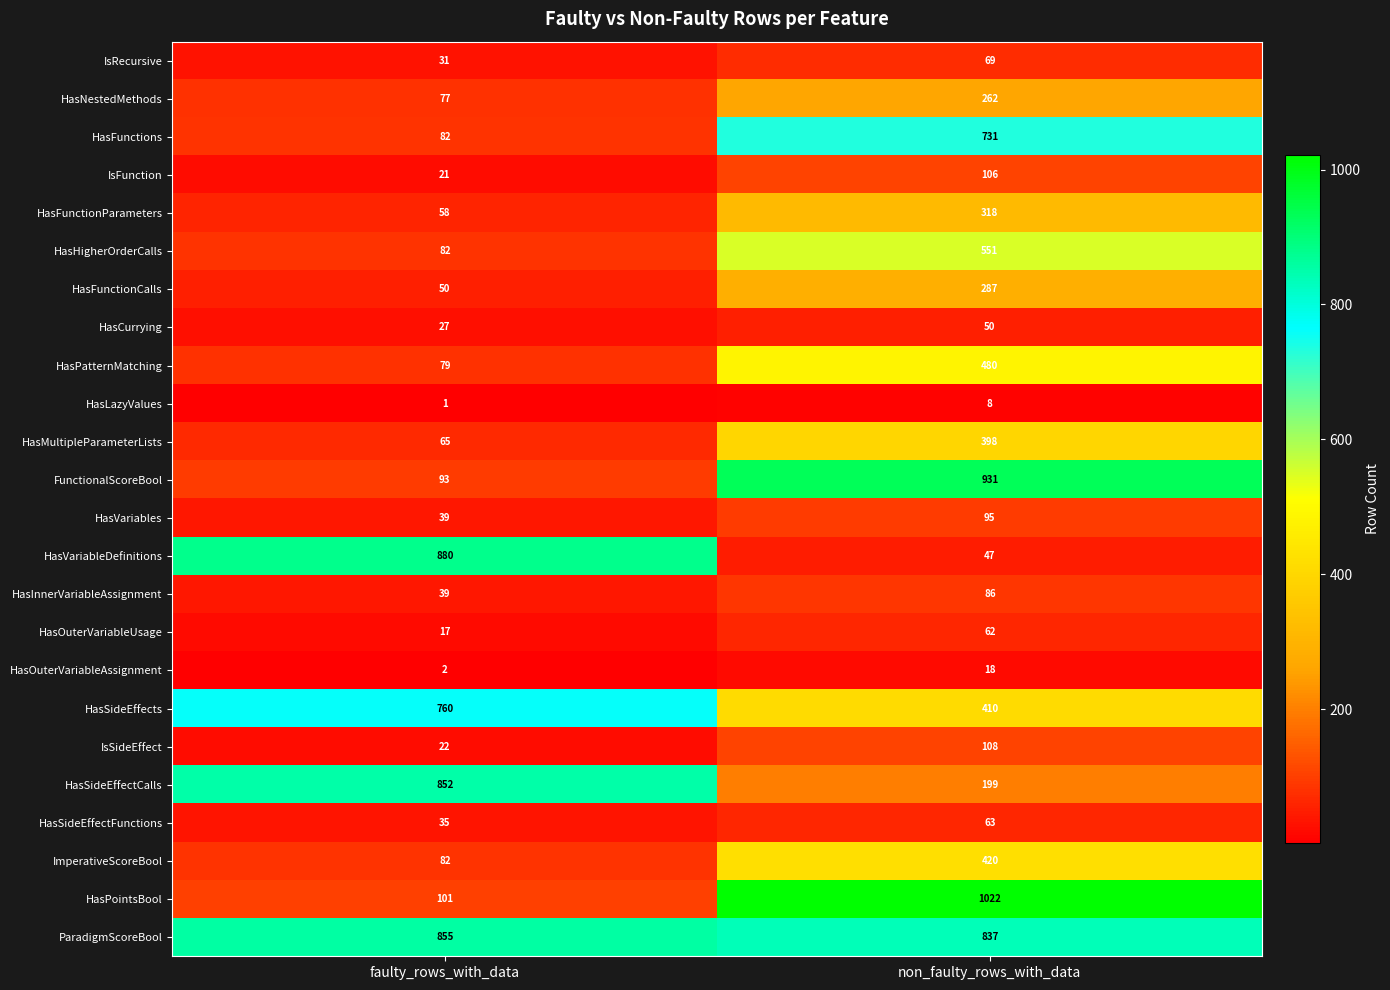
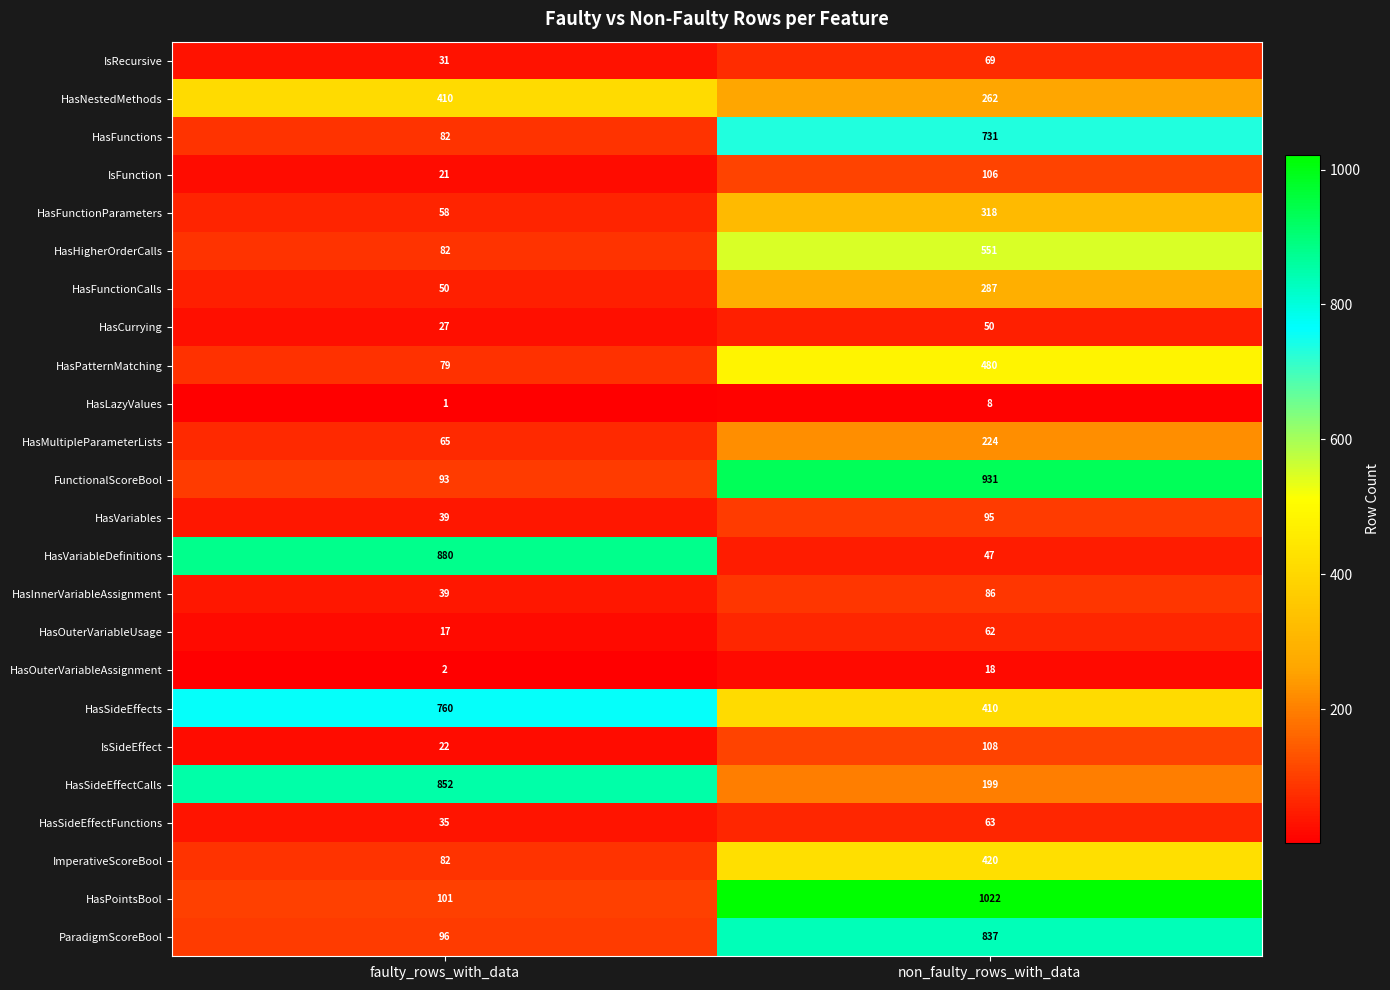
HasNestedMethods, faulty_rows_with_data: 77 -> 410
HasMultipleParameterLists, non_faulty_rows_with_data: 398 -> 224
ParadigmScoreBool, faulty_rows_with_data: 855 -> 96
